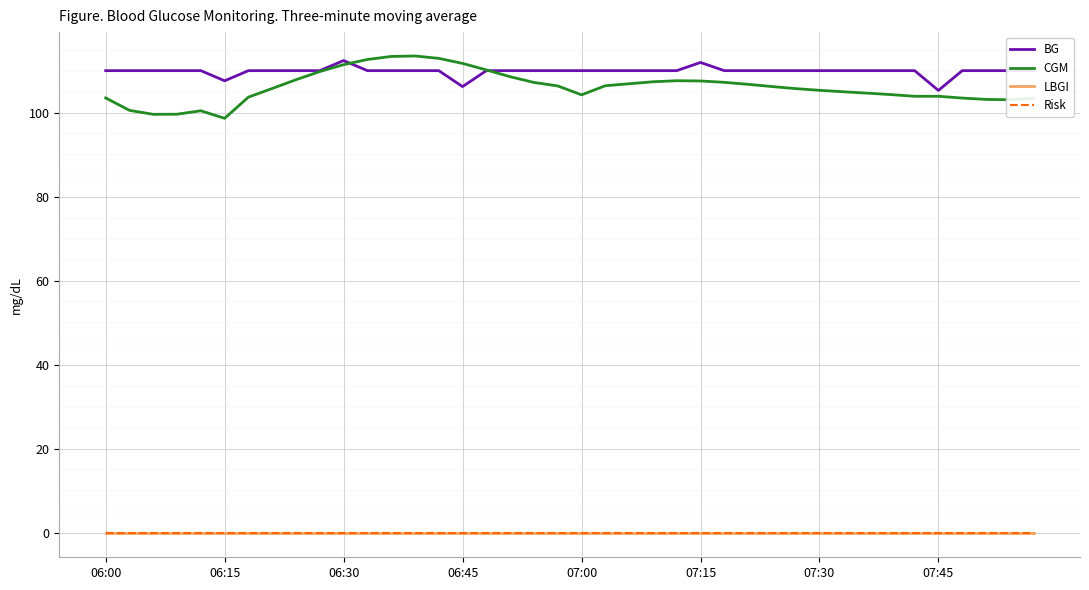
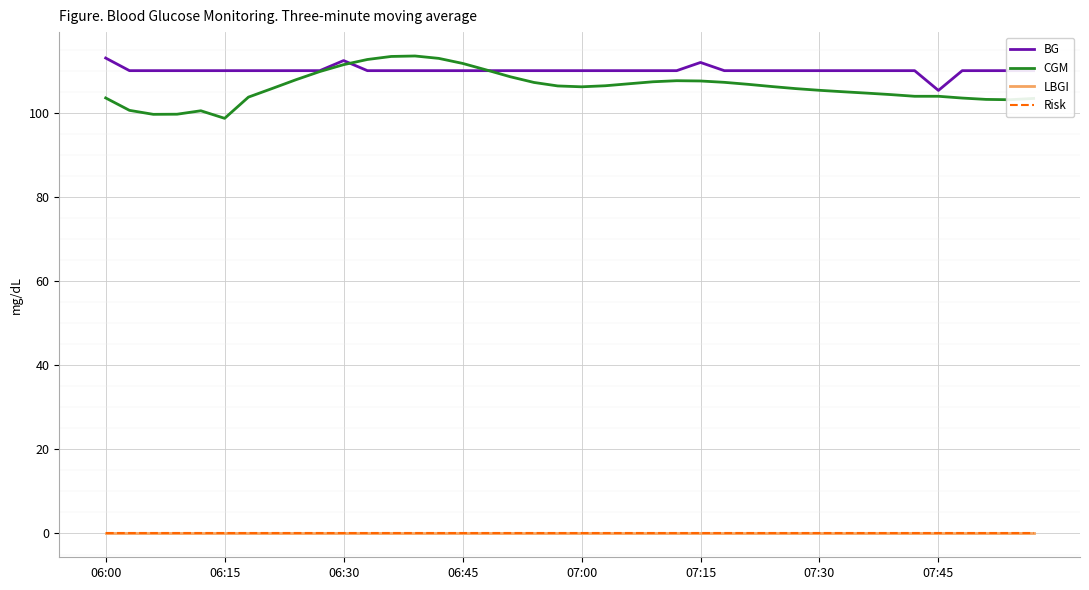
BG, 06:00: 110 -> 113
BG, 06:15: 108 -> 110
BG, 06:45: 106 -> 110
CGM, 07:00: 104 -> 106
